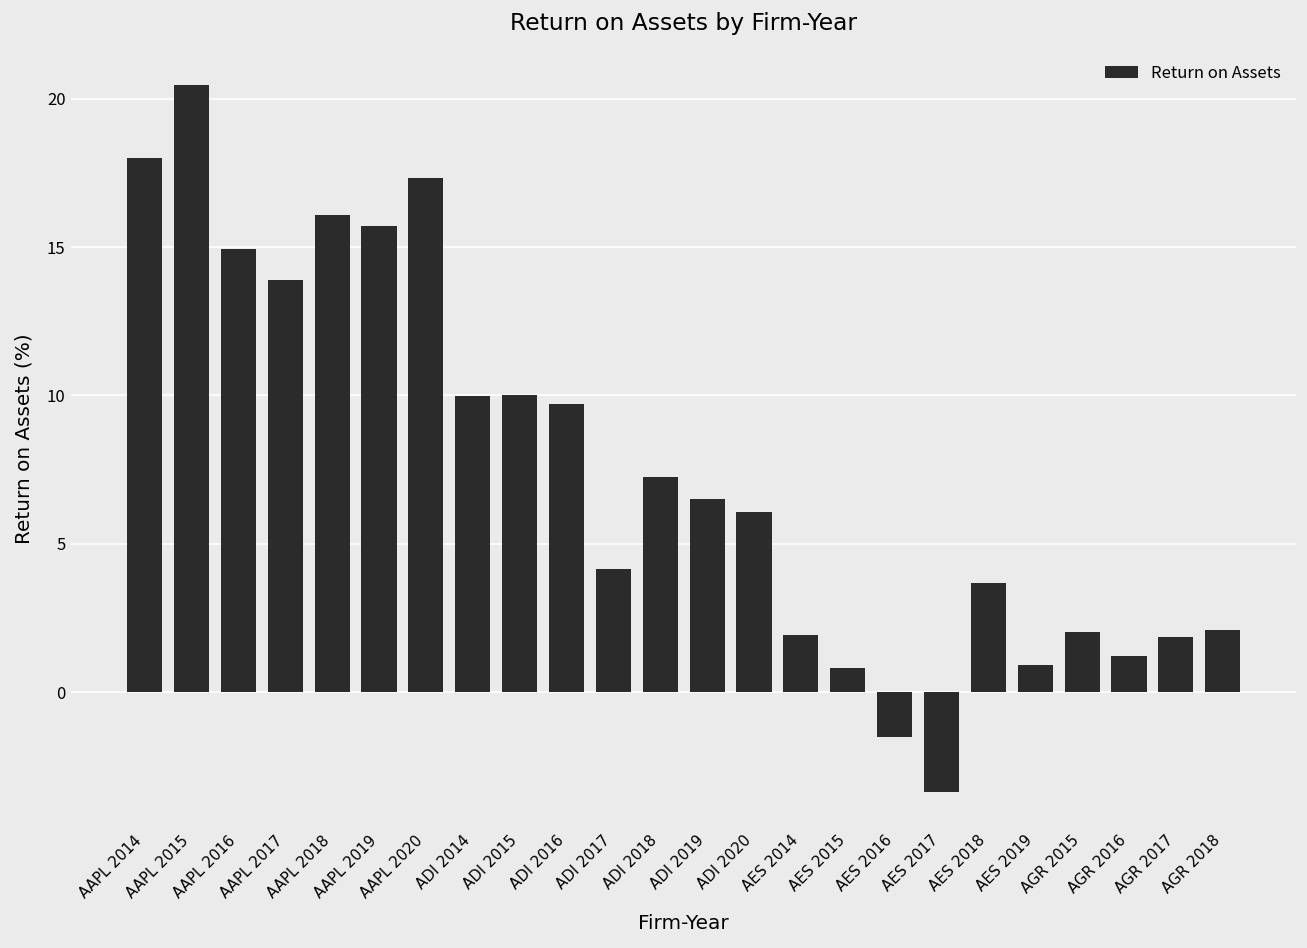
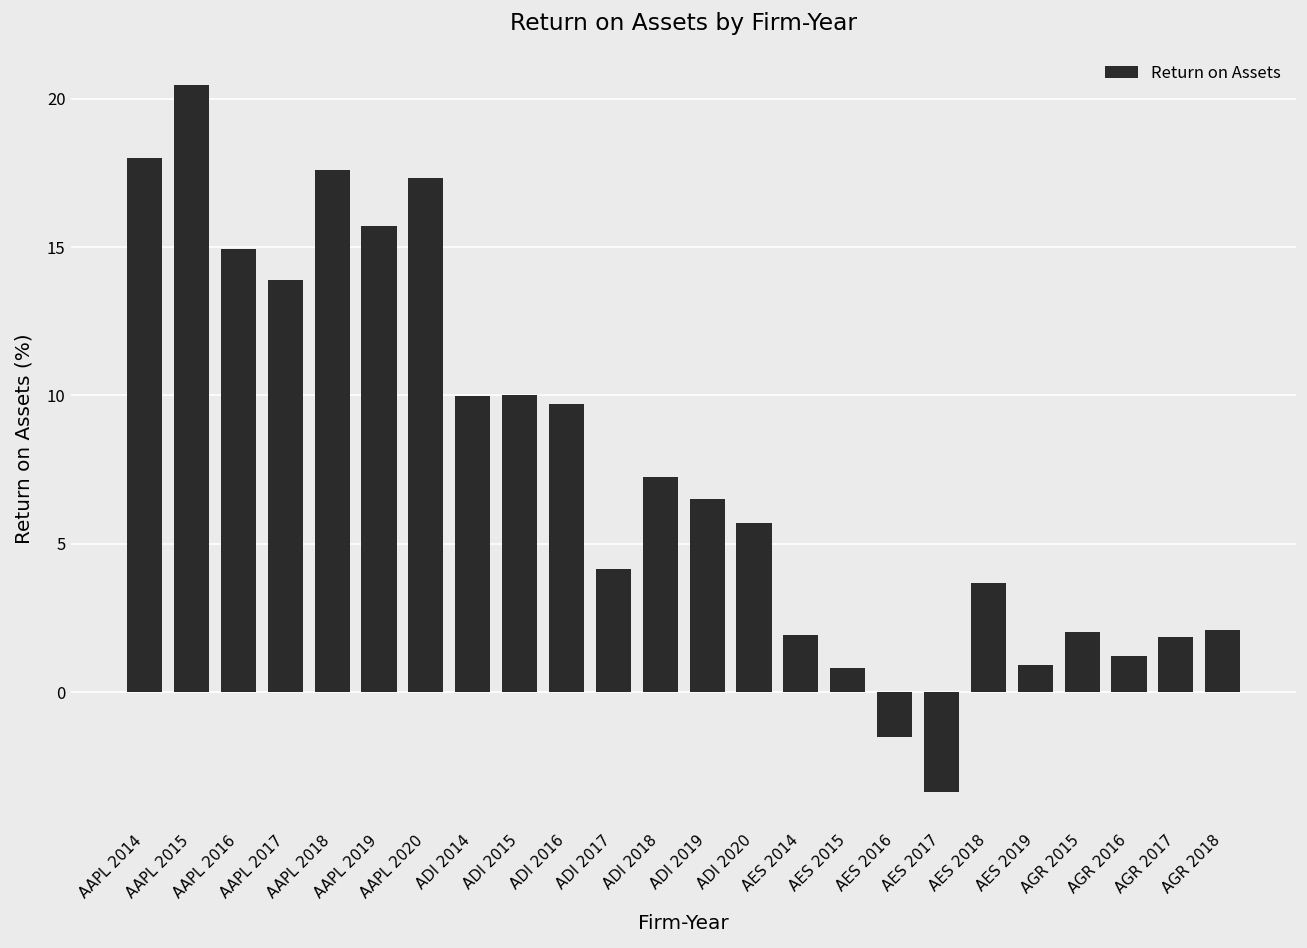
AAPL 2018: 16.1 -> 17.6
ADI 2020: 6.1 -> 5.7
